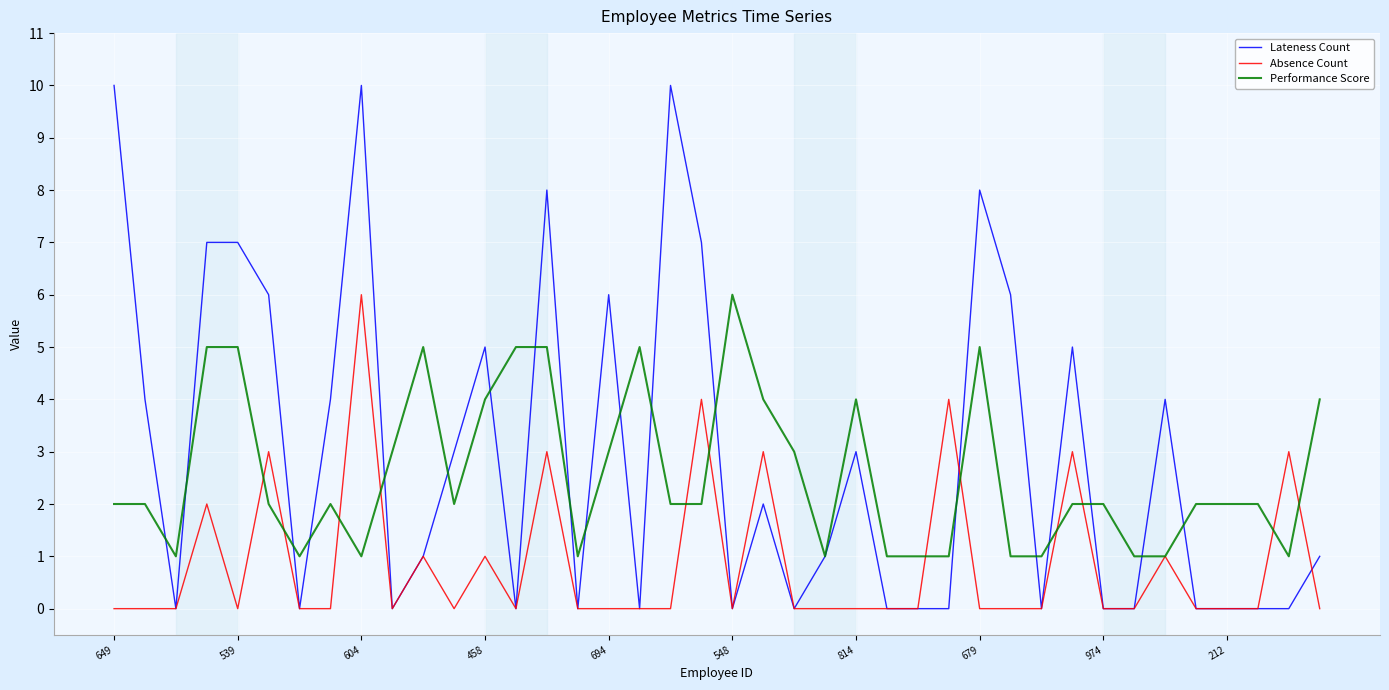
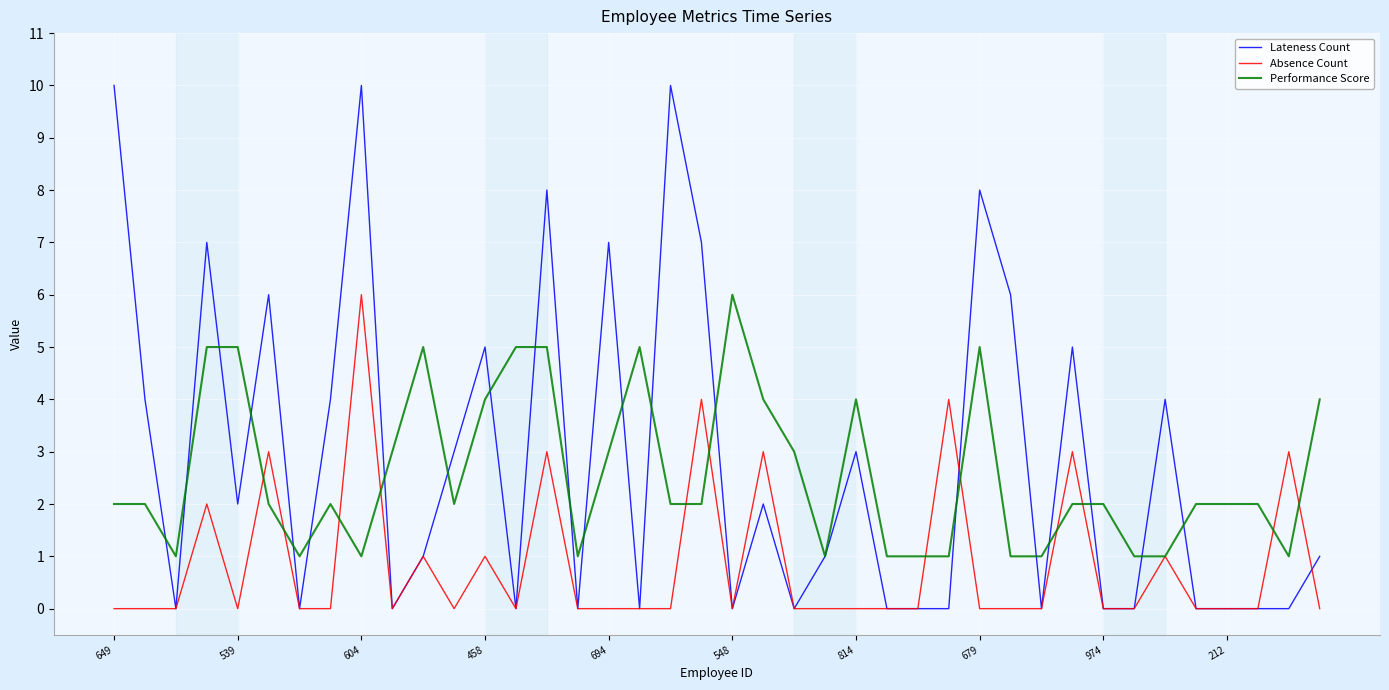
Lateness Count, 539: 7 -> 2
Lateness Count, 694: 6 -> 7
